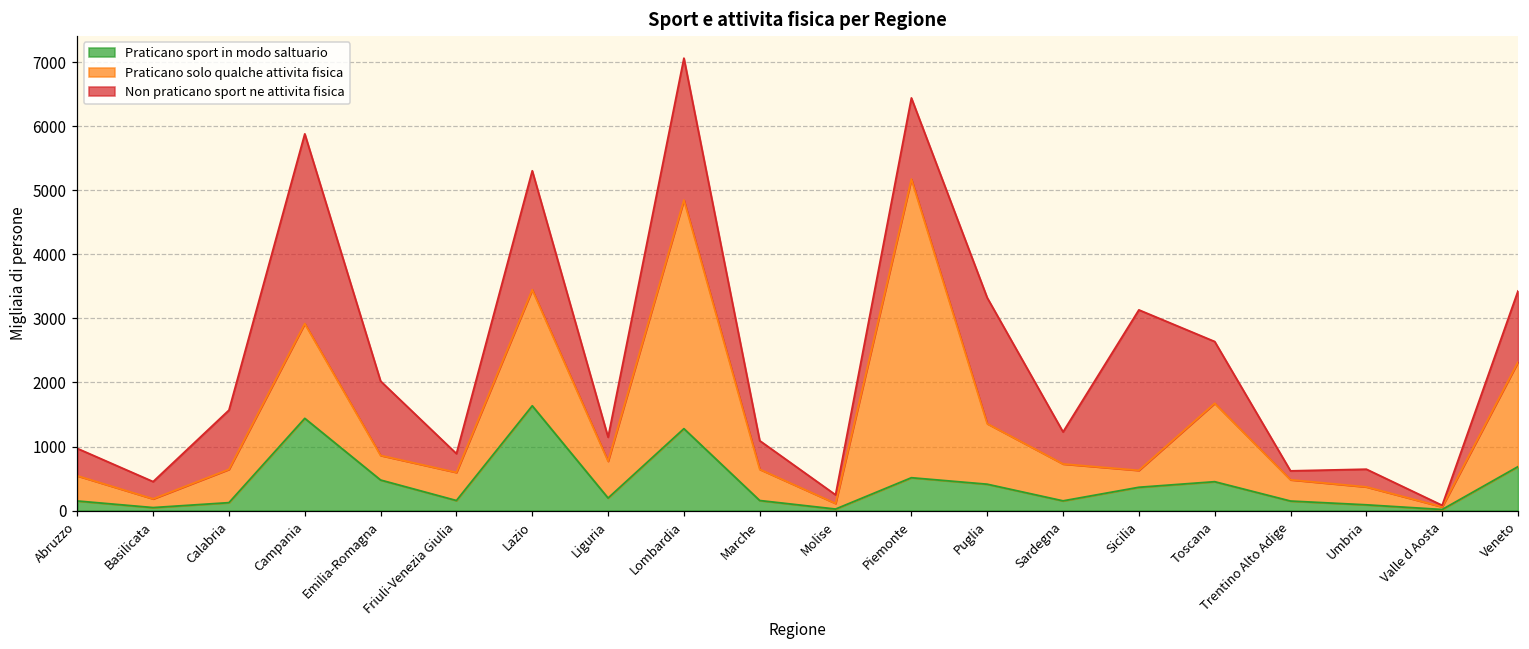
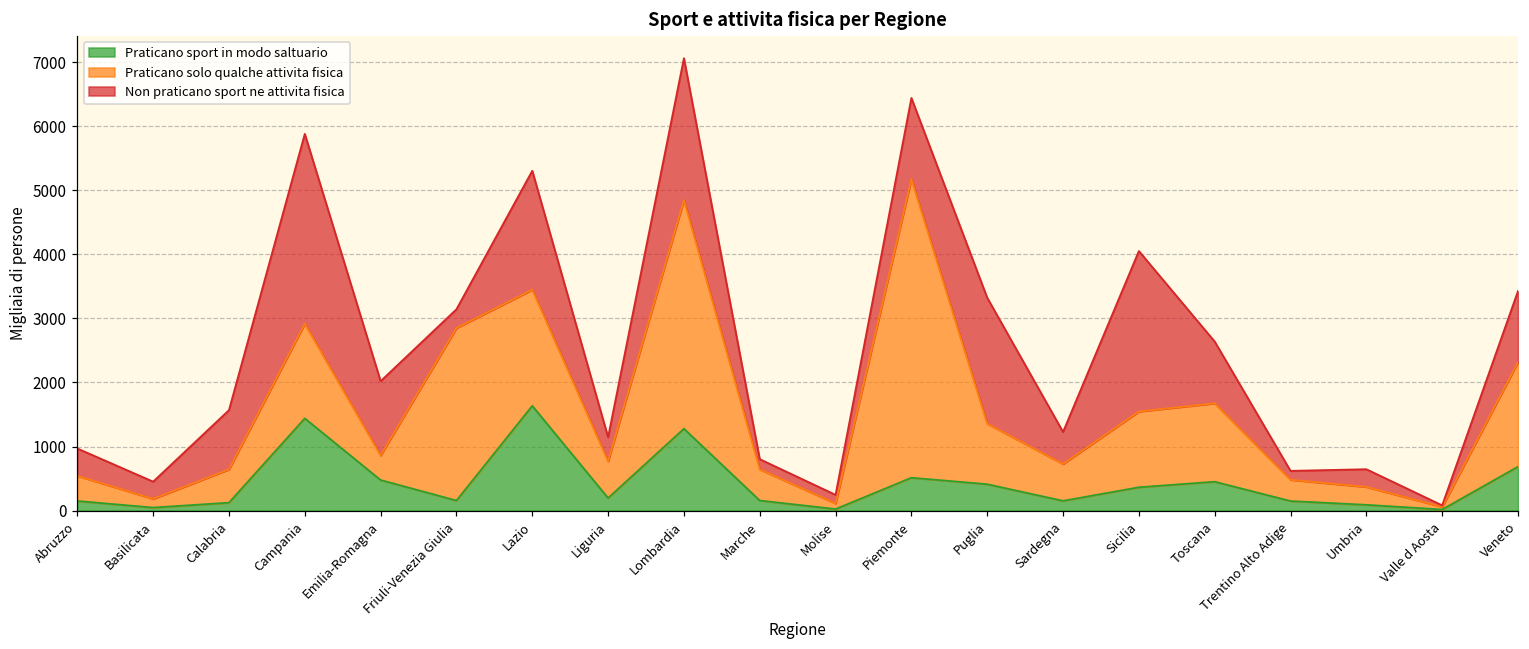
Praticano solo qualche attivita fisica, Friuli-Venezia Giulia: 400 -> 2700
Non praticano sport ne attivita fisica, Marche: 400 -> 200
Praticano solo qualche attivita fisica, Sicilia: 300 -> 1200
